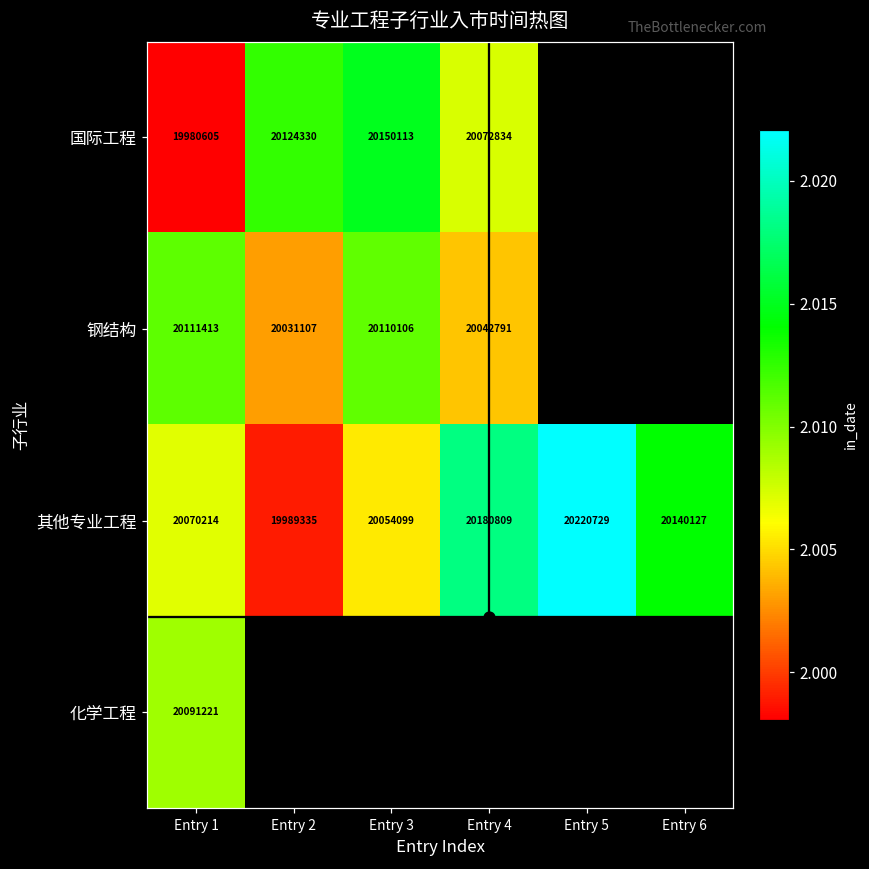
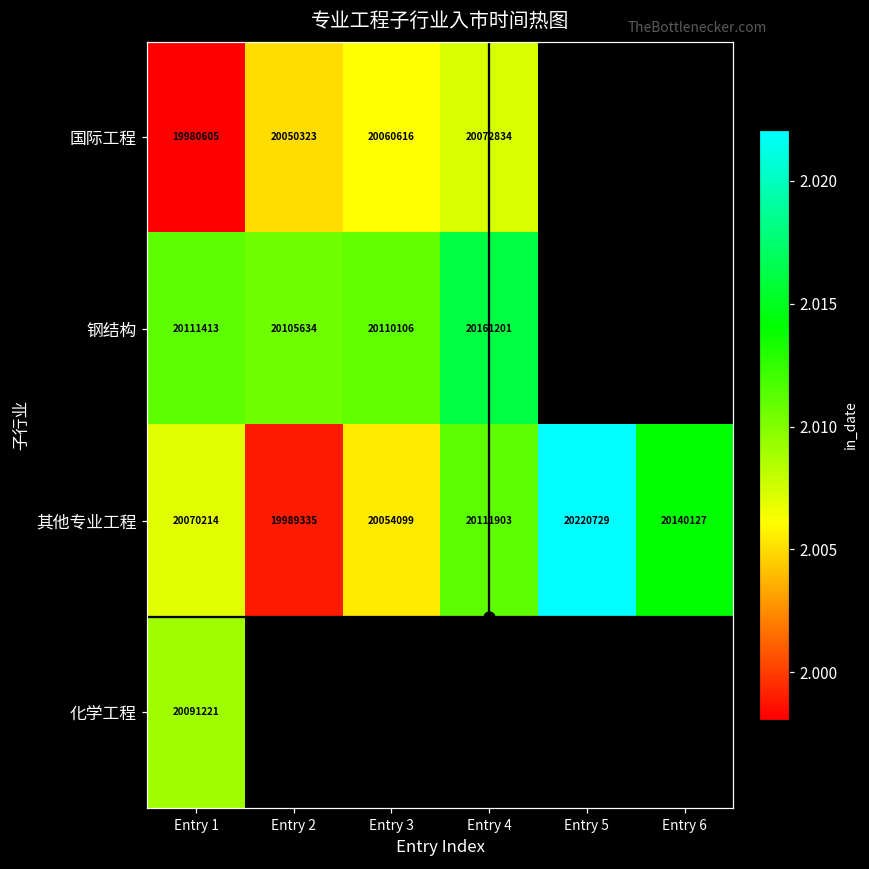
国际工程, Entry 2: 20124330 -> 20050323
国际工程, Entry 3: 20150113 -> 20060616
钢结构, Entry 2: 20031107 -> 20105634
钢结构, Entry 4: 20042791 -> 20161201
其他专业工程, Entry 4: 20180809 -> 20111903
